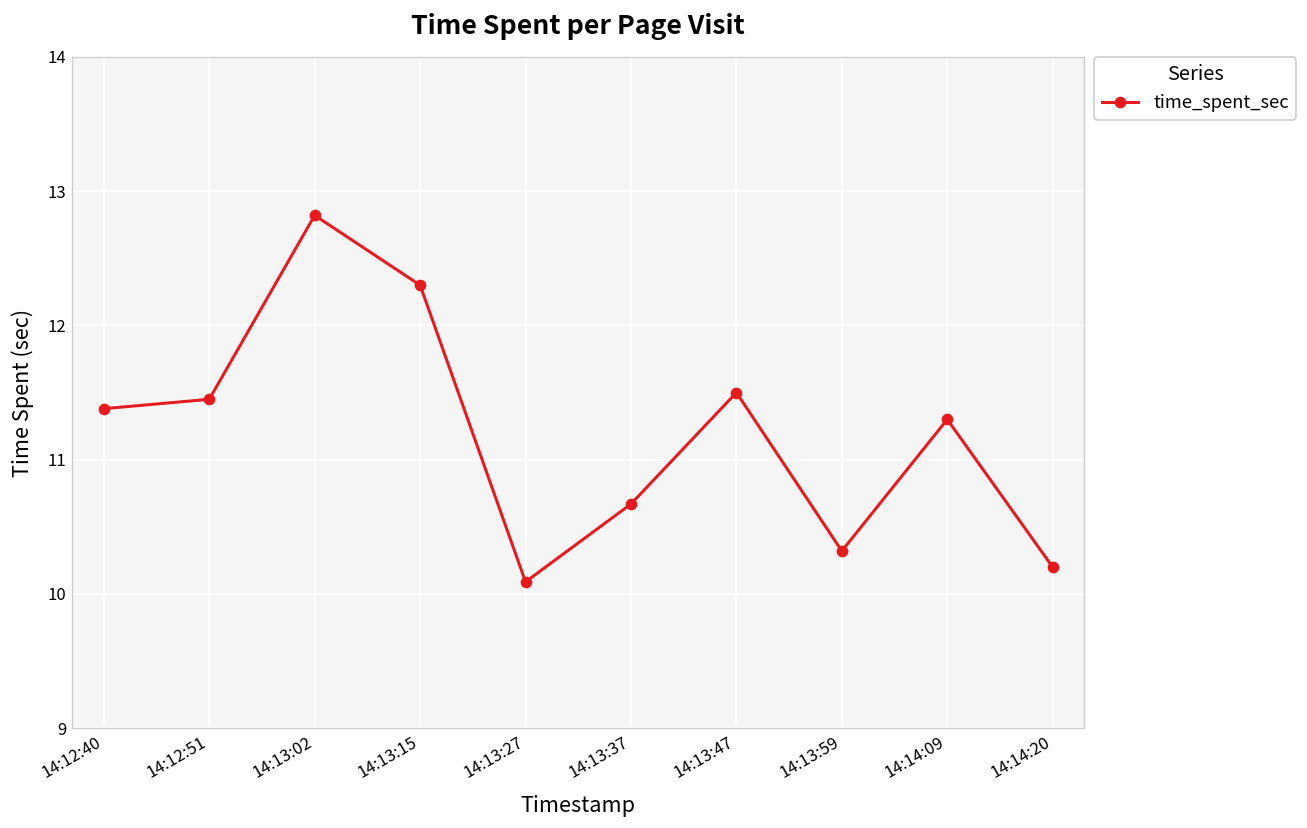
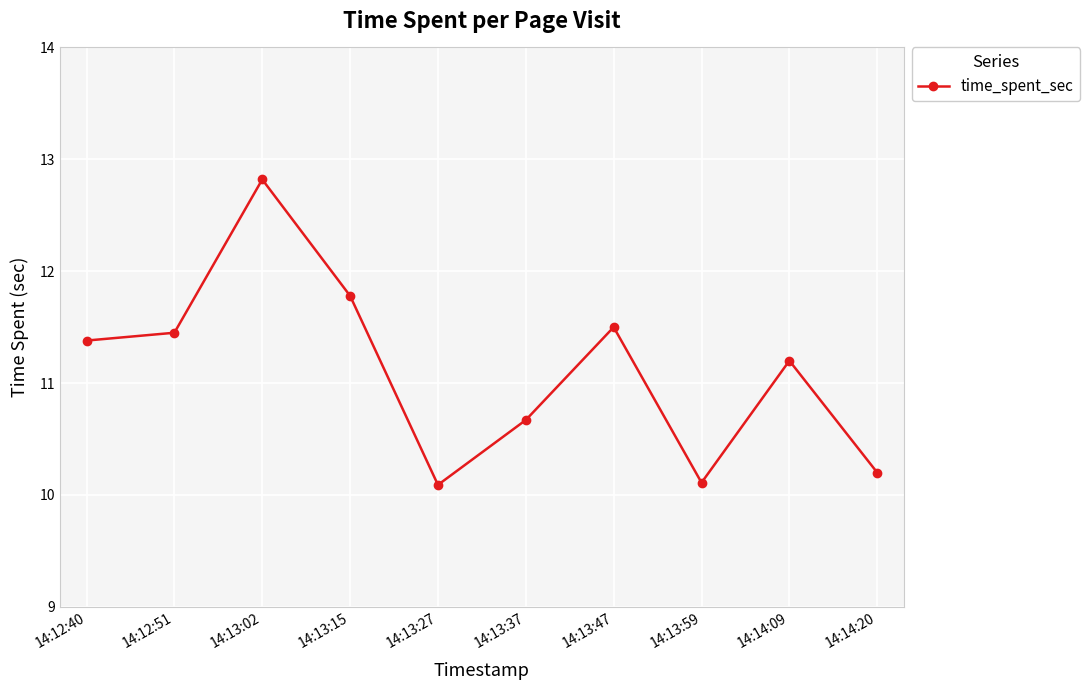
14:13:15: 12.30 -> 11.78
14:13:59: 10.32 -> 10.11
14:14:09: 11.3 -> 11.2
